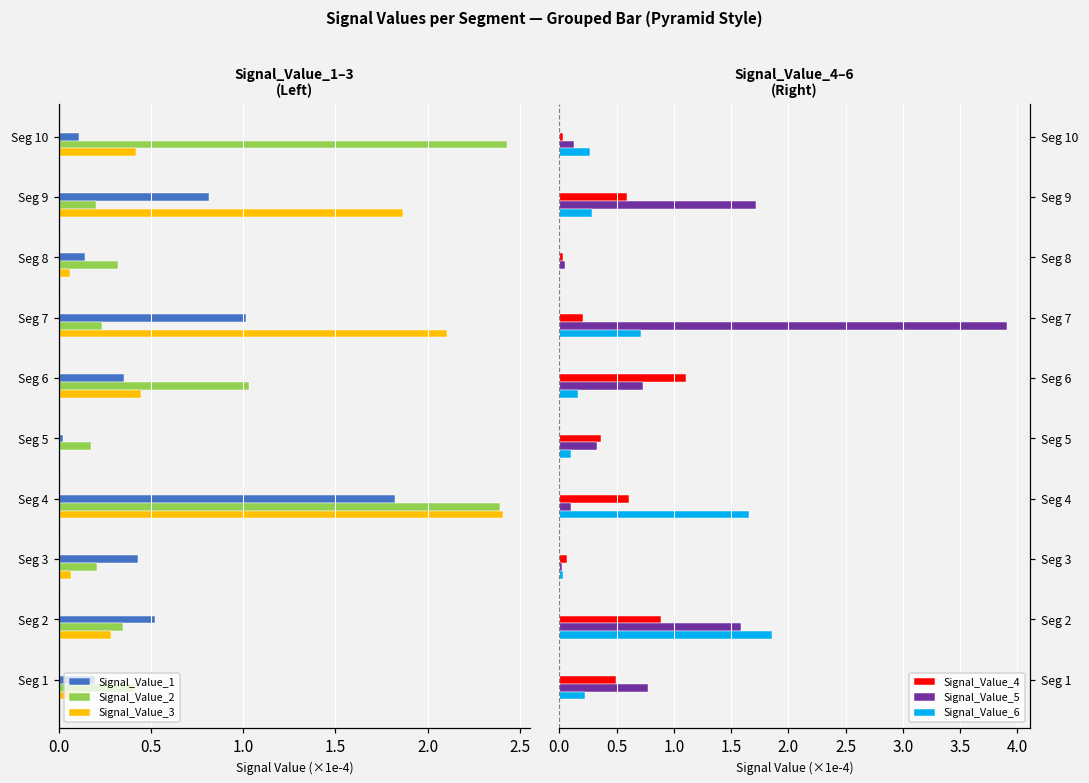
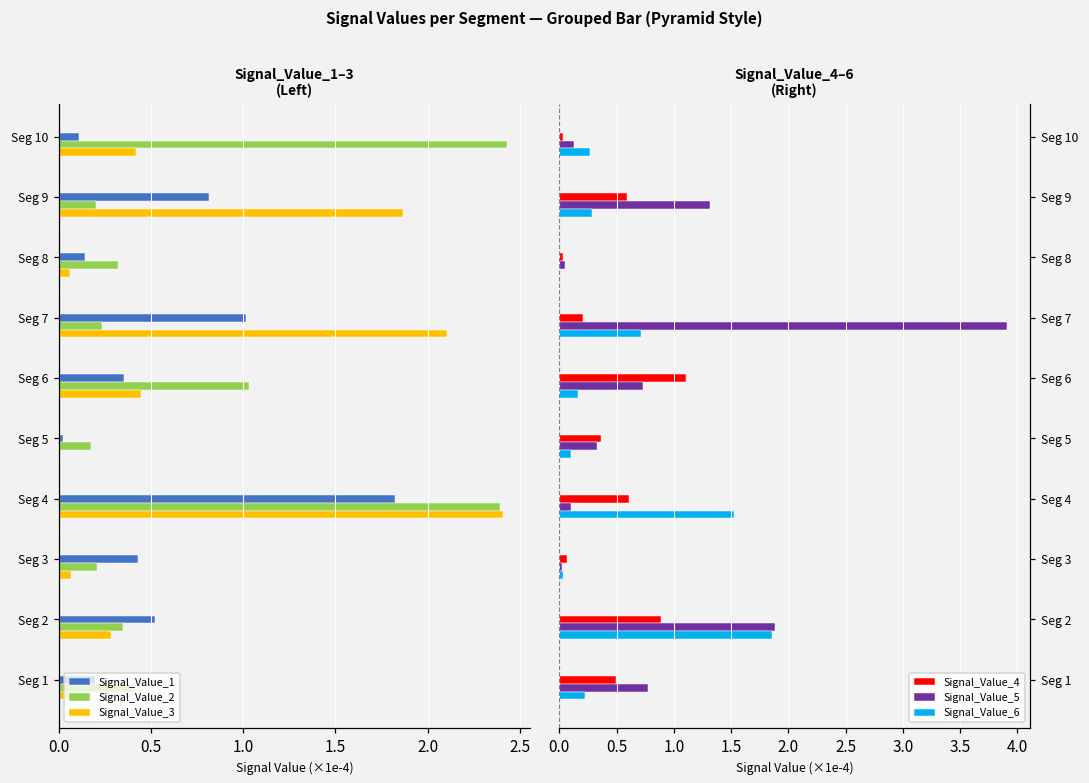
Signal_Value_4–6 (Right), Signal_Value_5, Seg 9: 1.72 -> 1.32
Signal_Value_4–6 (Right), Signal_Value_6, Seg 4: 1.65 -> 1.53
Signal_Value_4–6 (Right), Signal_Value_5, Seg 2: 1.59 -> 1.88
